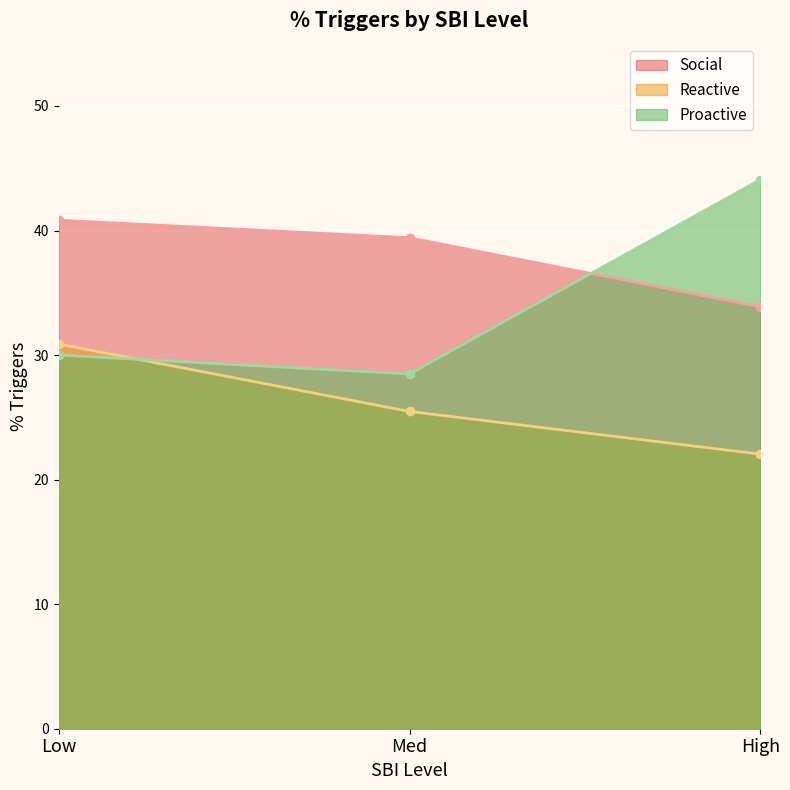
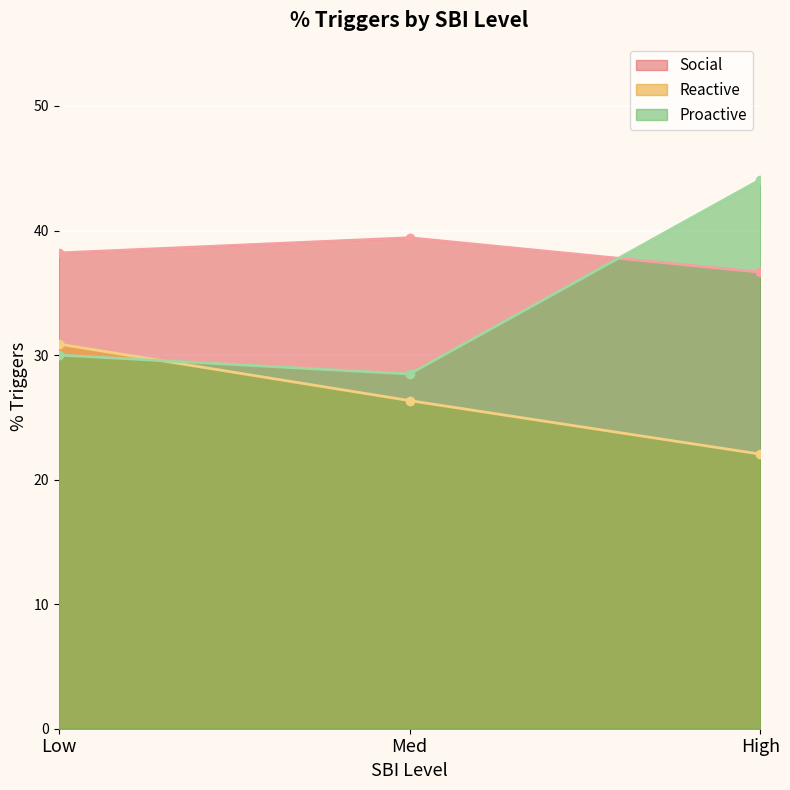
Social, Low: 40.8 -> 38.2
Reactive, Med: 25.5 -> 26.3
Social, High: 33.9 -> 36.6
